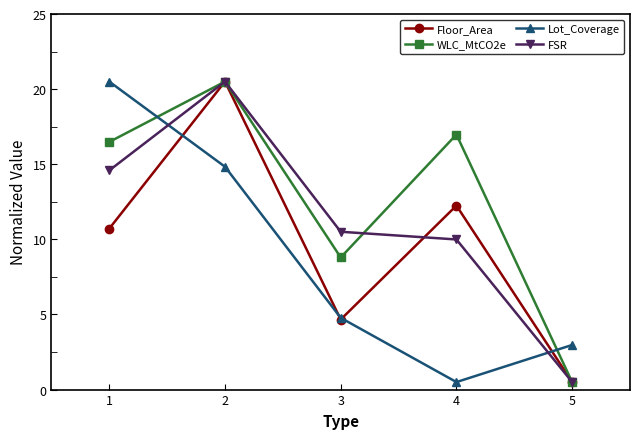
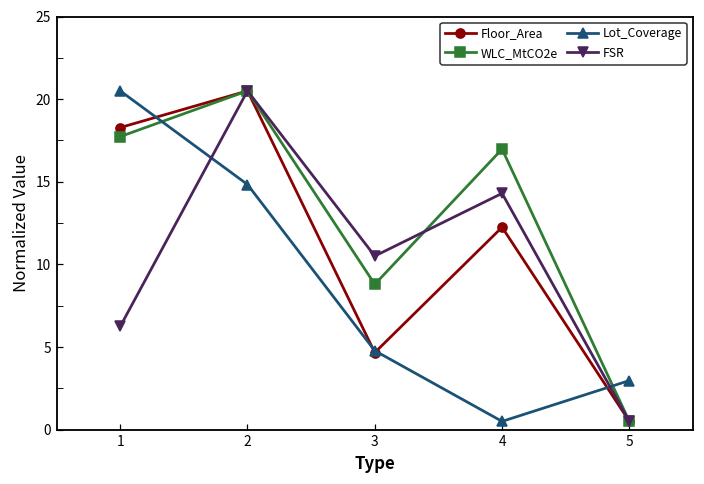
Floor_Area, 1: 10.7 -> 18.3
WLC_MtCO2e, 1: 16.5 -> 17.7
FSR, 1: 14.6 -> 6.2
FSR, 4: 10.0 -> 14.3
